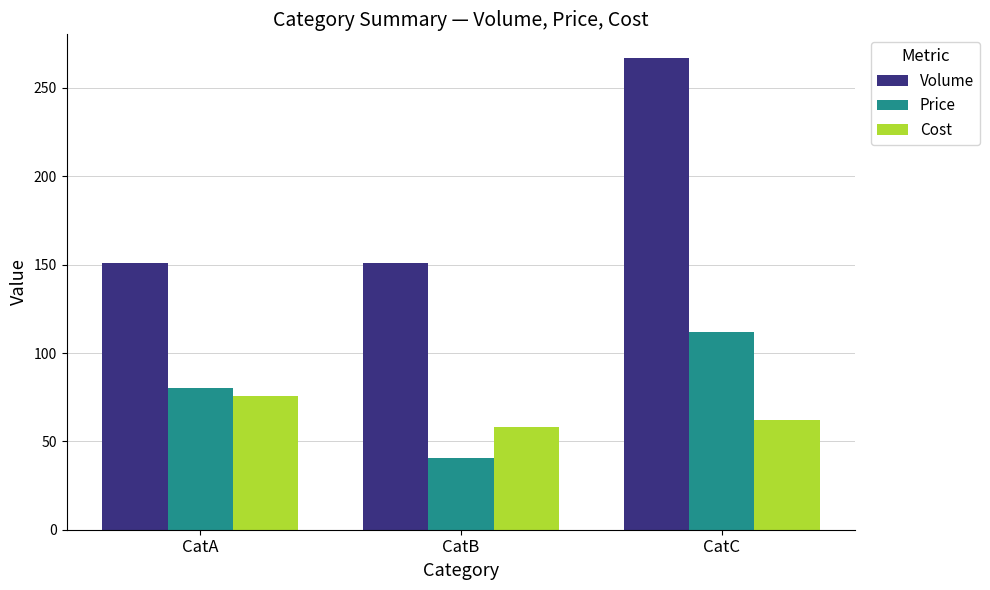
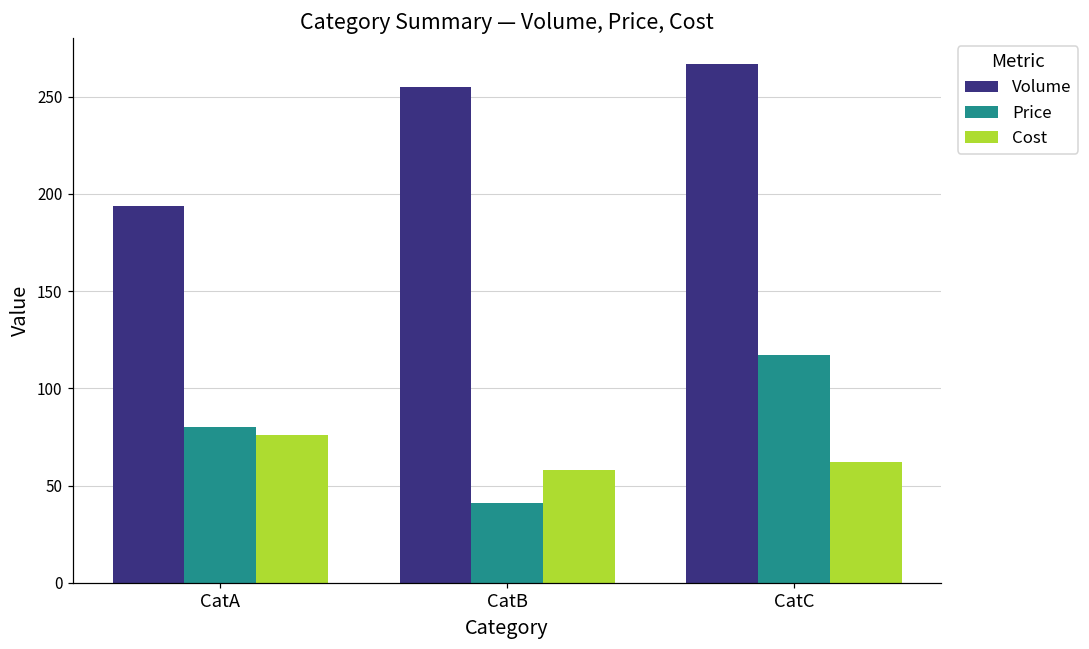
Volume, CatA: 151 -> 194
Volume, CatB: 151 -> 255
Price, CatC: 112 -> 117
